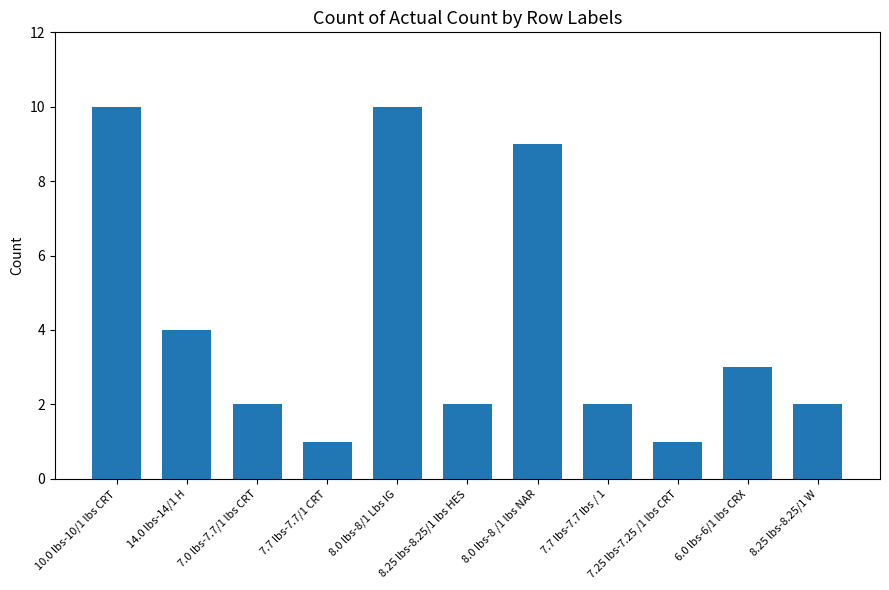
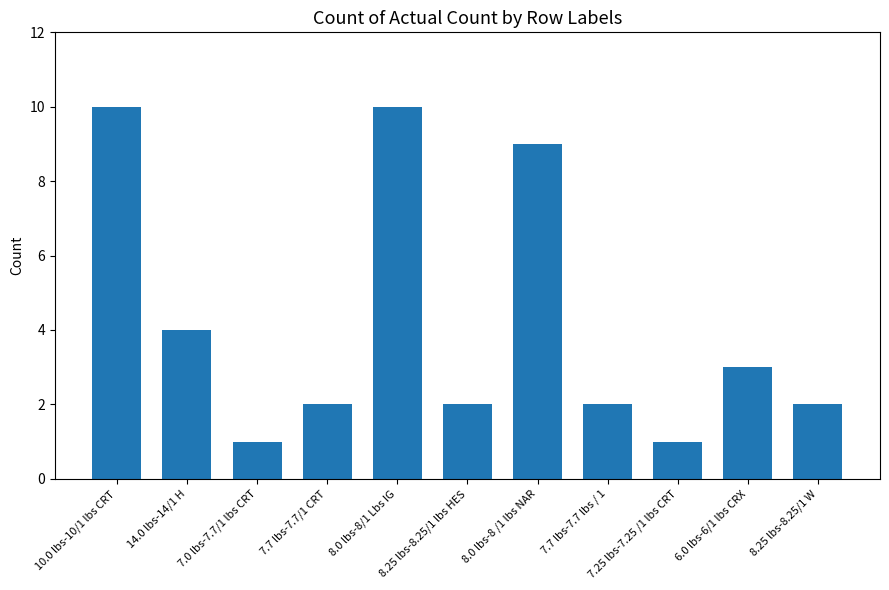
7.0 lbs-7.7/1 lbs CRT: 2 -> 1
7.7 lbs-7.7/1 CRT: 1 -> 2
